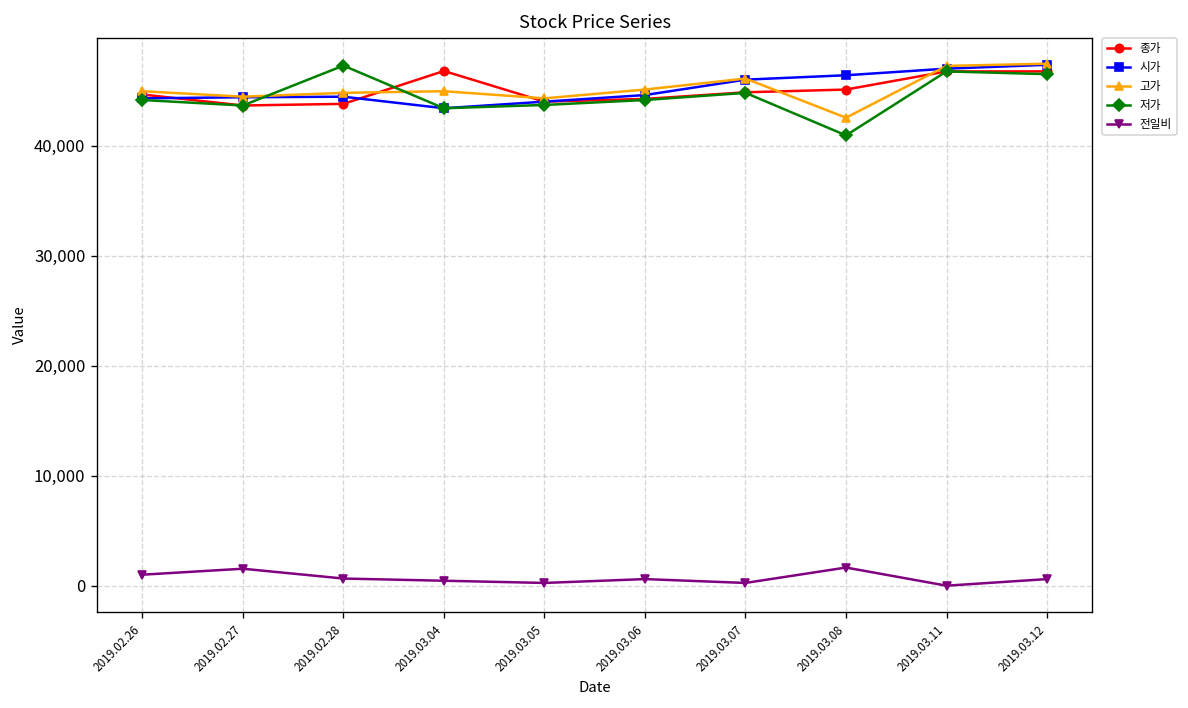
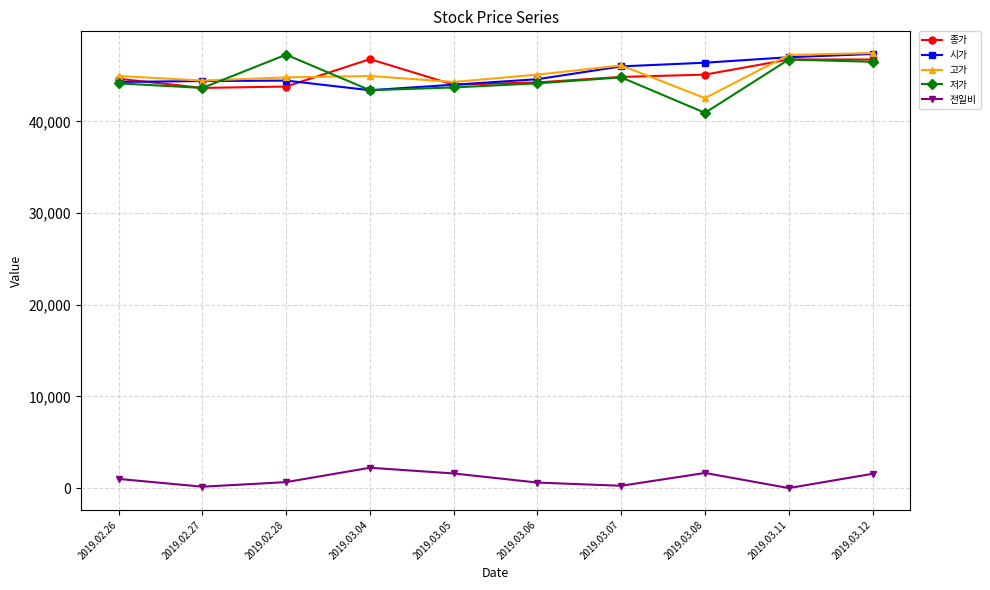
전일비, 2019.02.27: 2,000 -> 0
전일비, 2019.03.04: 0 -> 2,000
전일비, 2019.03.05: 0 -> 2,000
전일비, 2019.03.12: 1,000 -> 2,000
